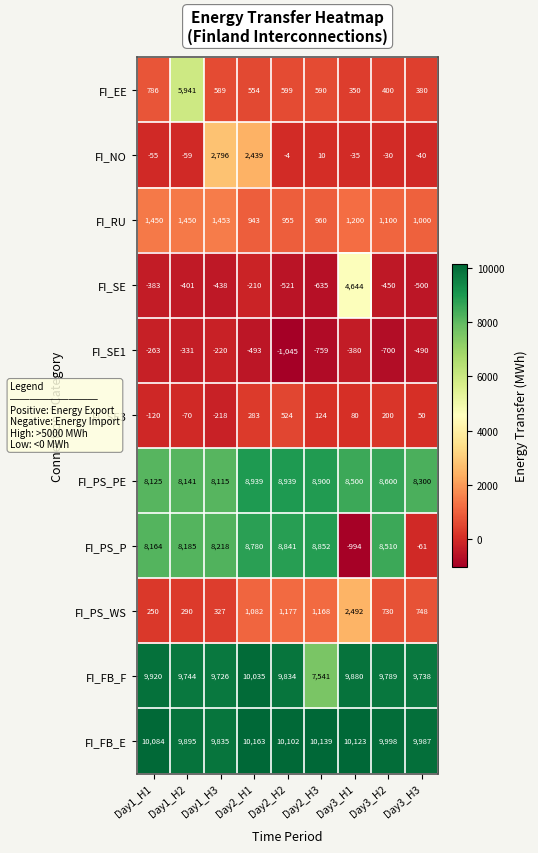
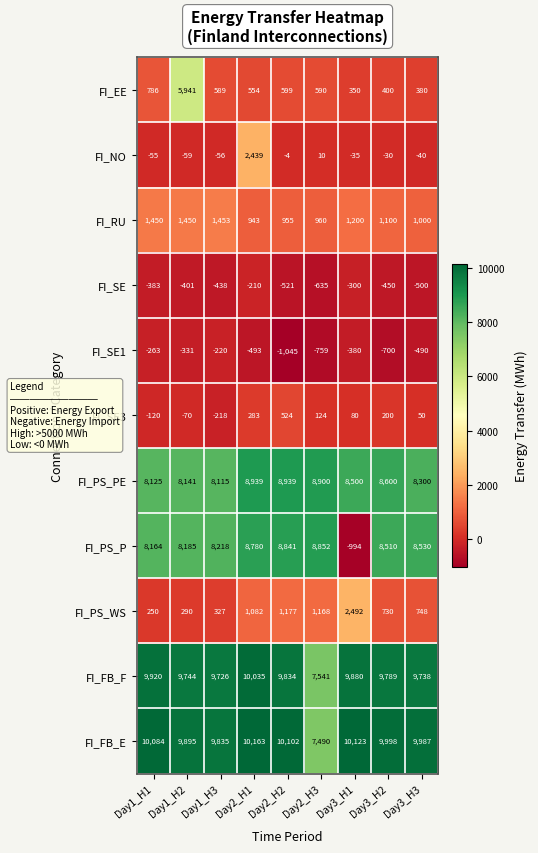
FI_NO, Day1_H3: 2,796 -> -56
FI_SE, Day3_H1: 4,644 -> -300
FI_PS_P, Day3_H3: -61 -> 8,530
FI_FB_E, Day2_H3: 10,139 -> 7,490
